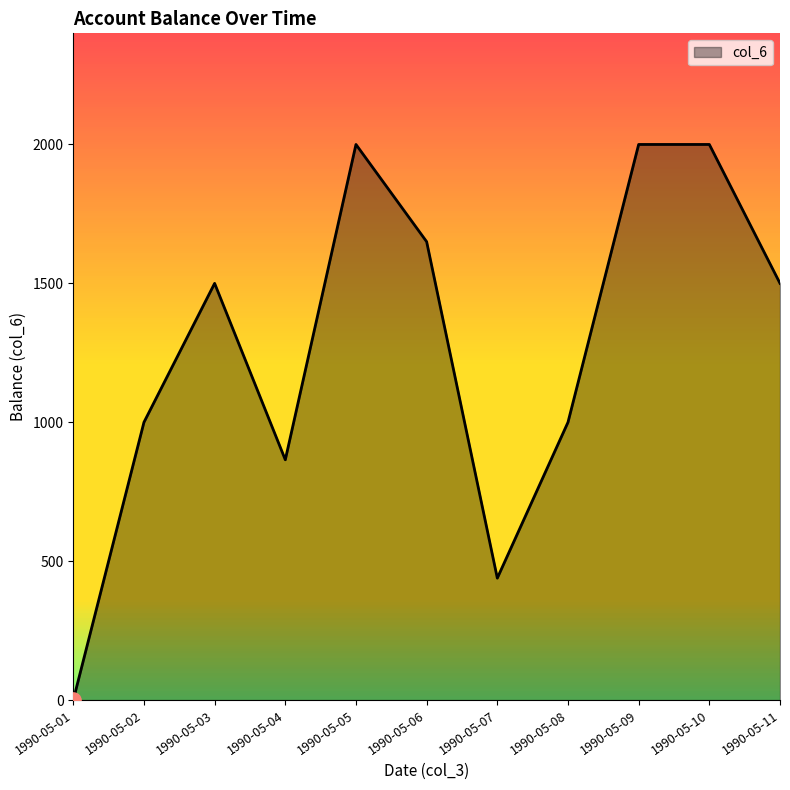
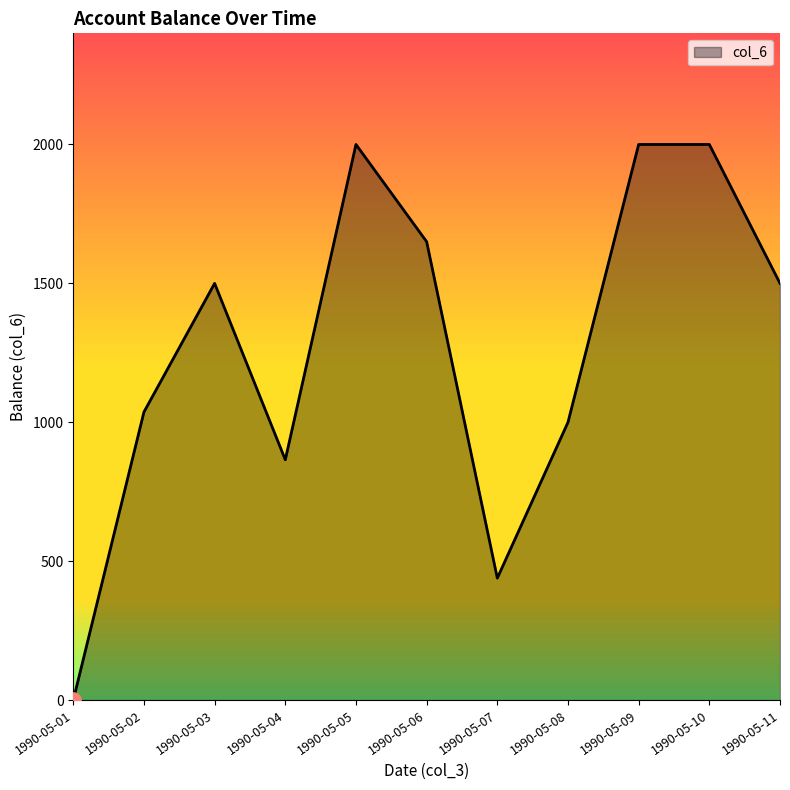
col_6, 1990-05-02: 1000 -> 1040
